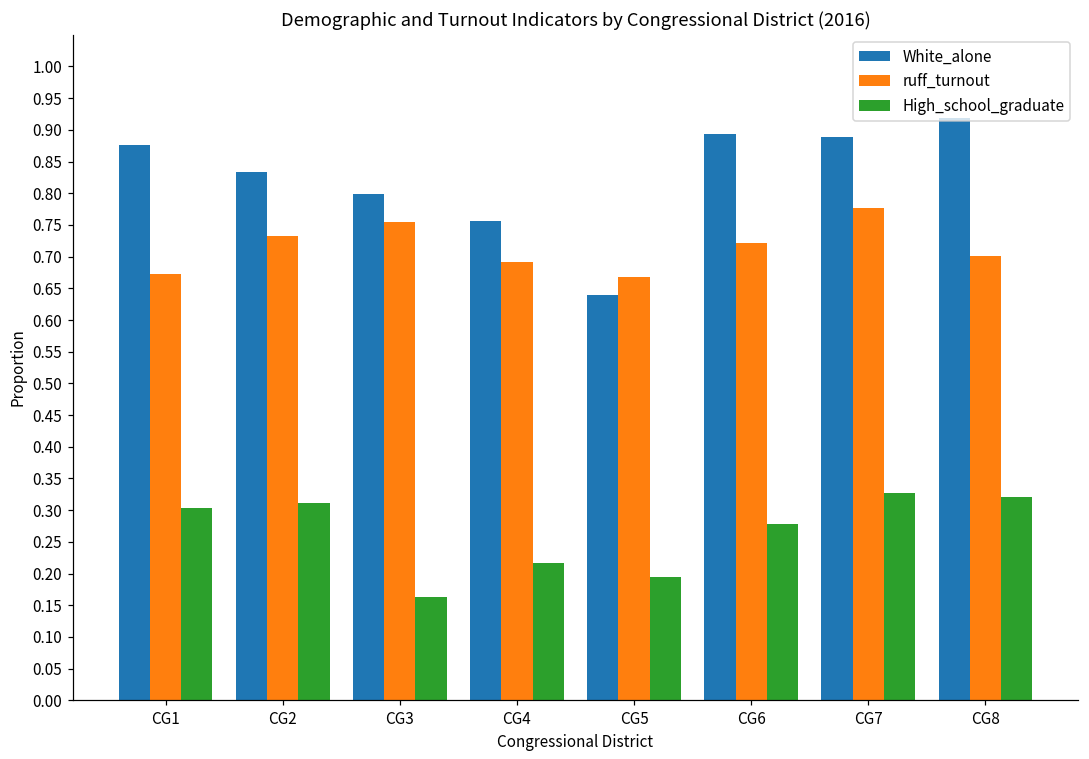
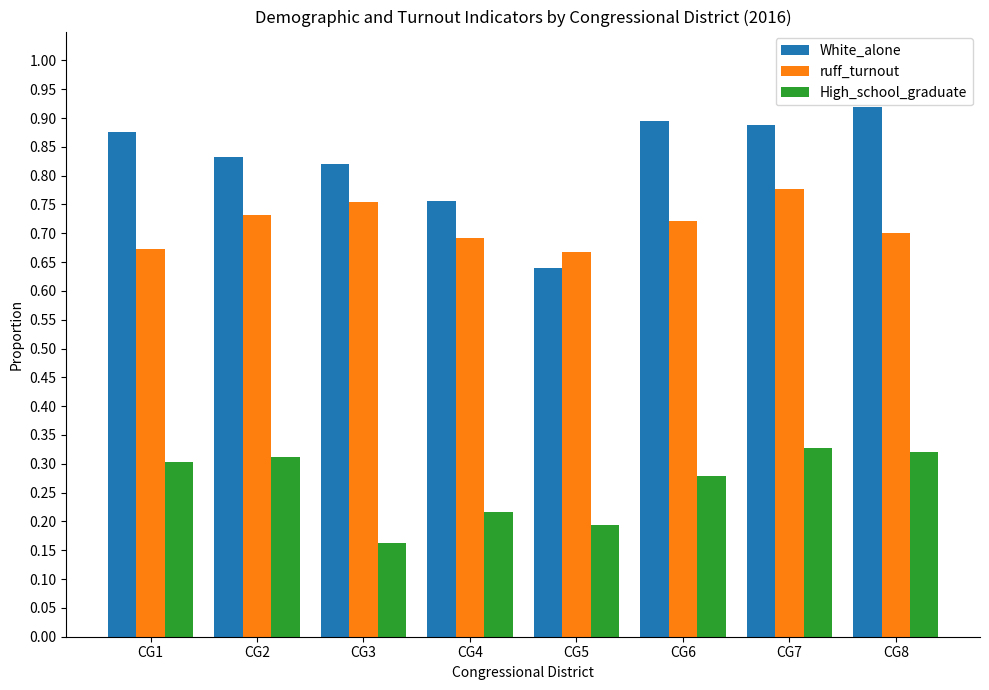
White_alone, CG3: 0.80 -> 0.82
